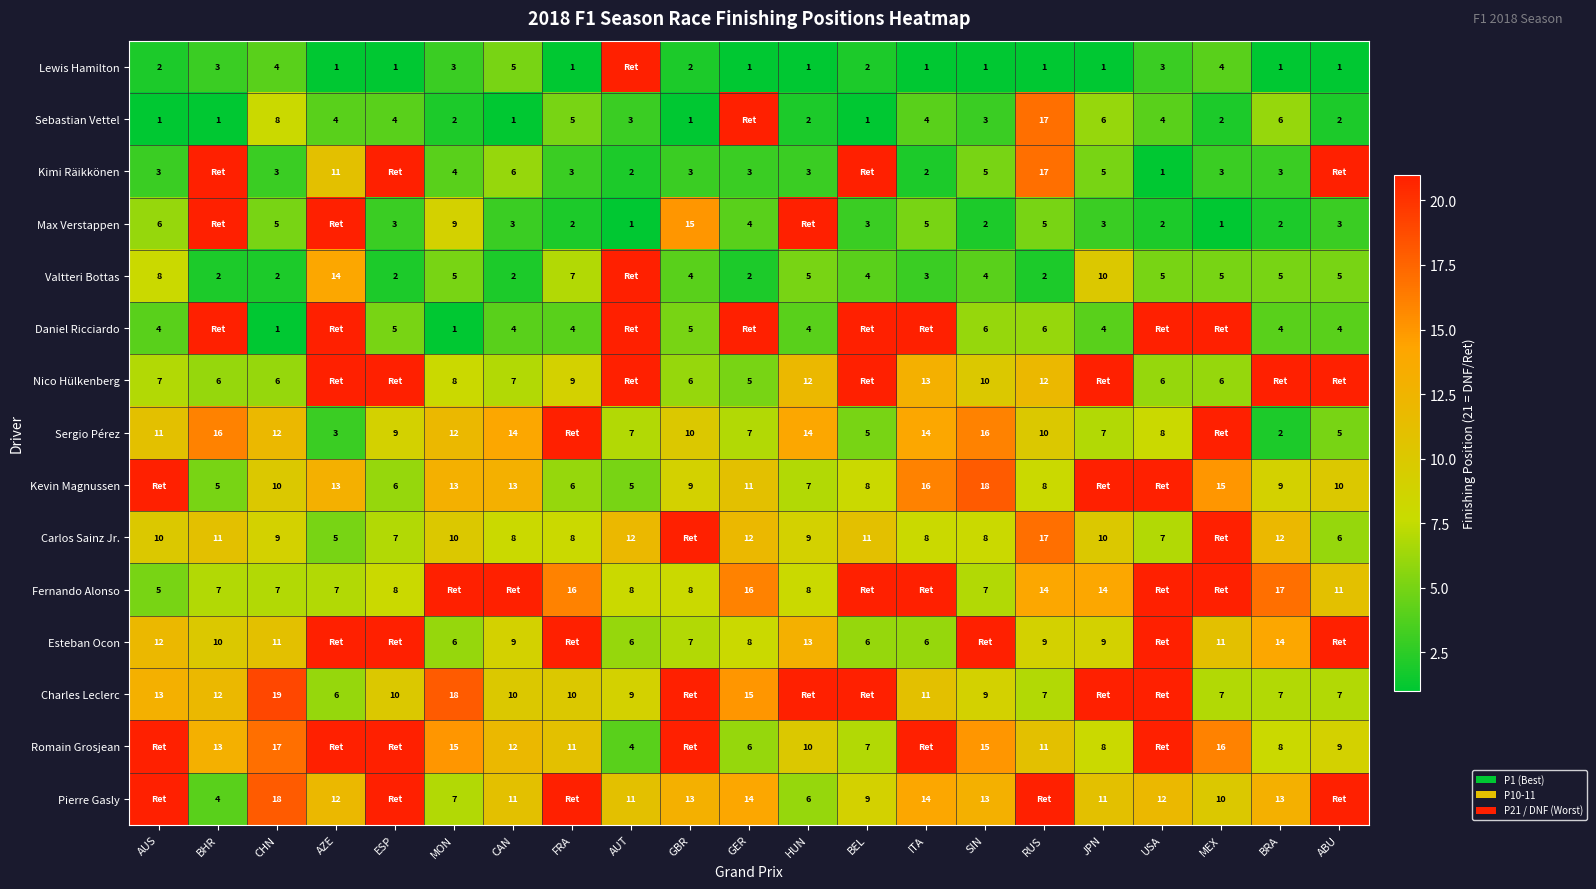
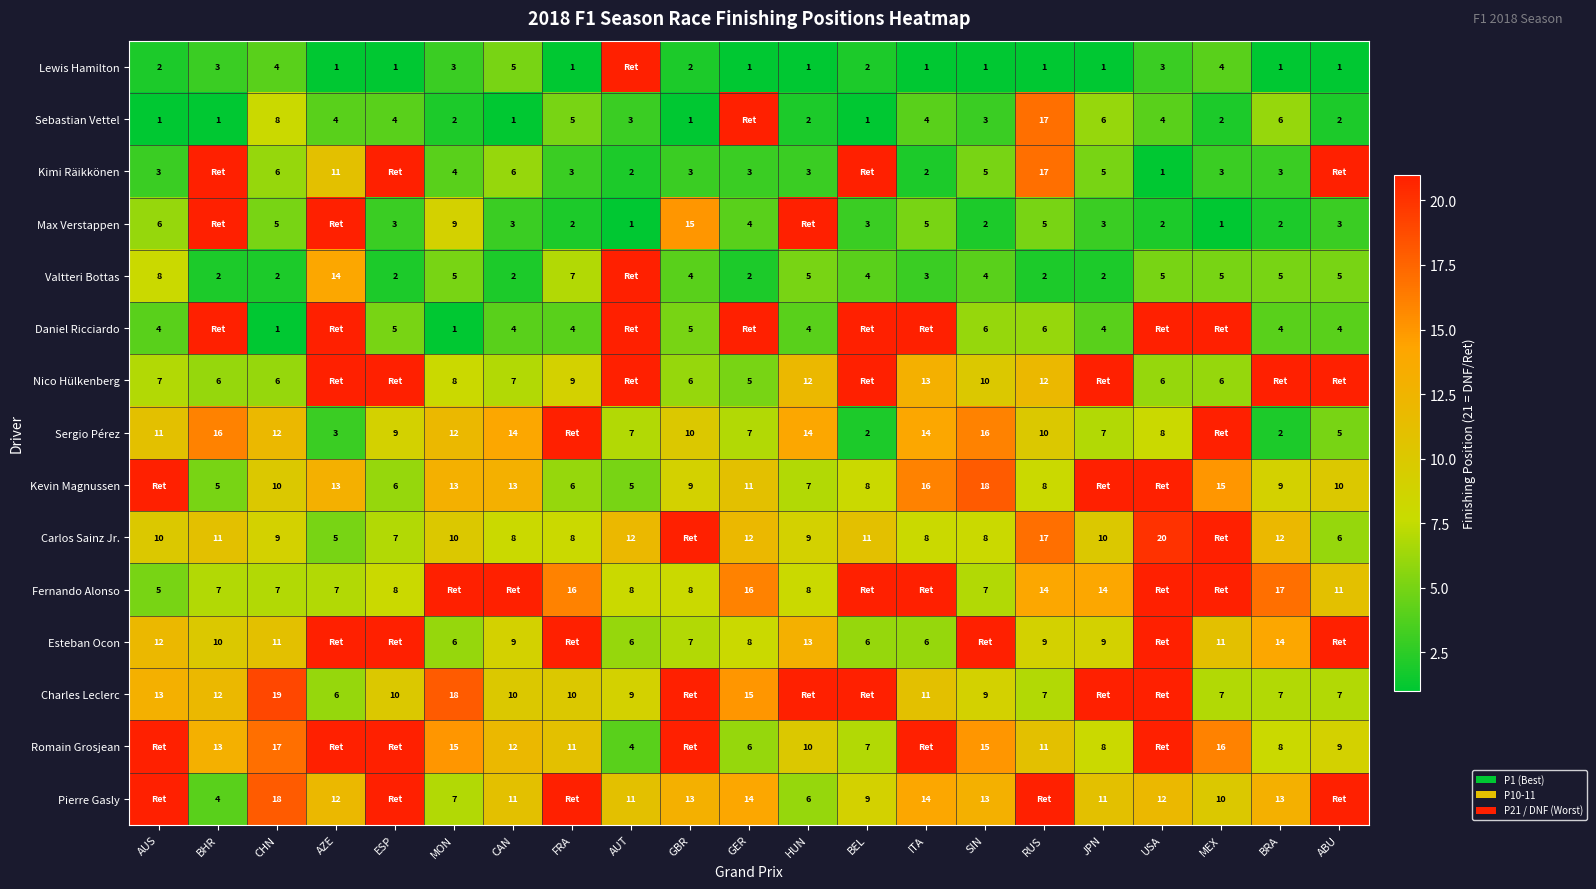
Kimi Räikkönen, CHN: 3 -> 6
Valtteri Bottas, JPN: 10 -> 2
Sergio Pérez, BEL: 5 -> 2
Carlos Sainz Jr., USA: 7 -> 20
